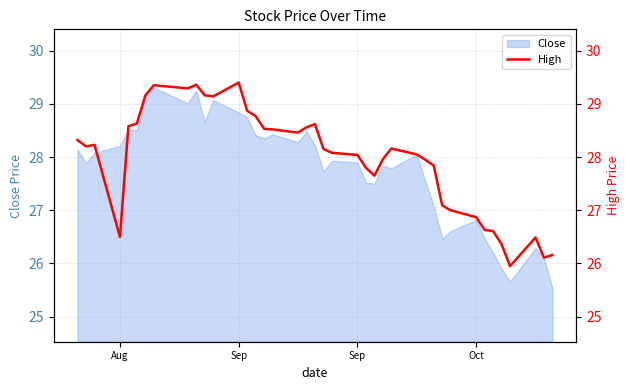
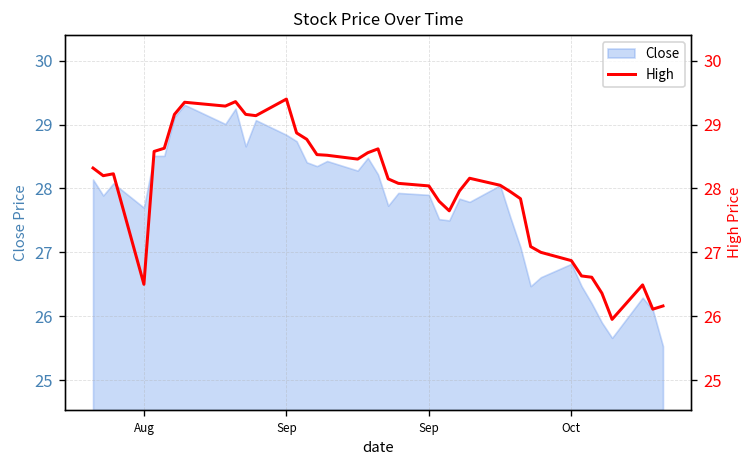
Close, Aug: 28.2 -> 27.7
